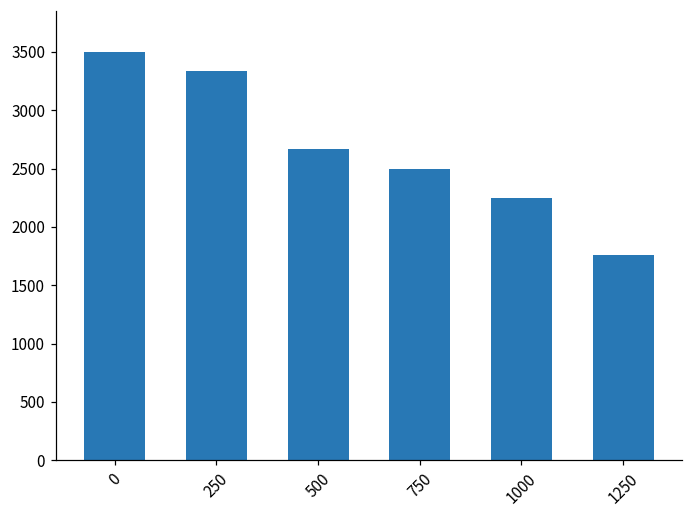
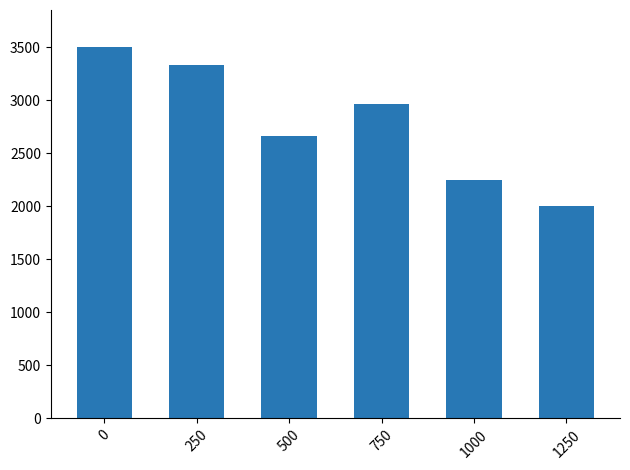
750: 2500 -> 2970
1250: 1760 -> 2000
